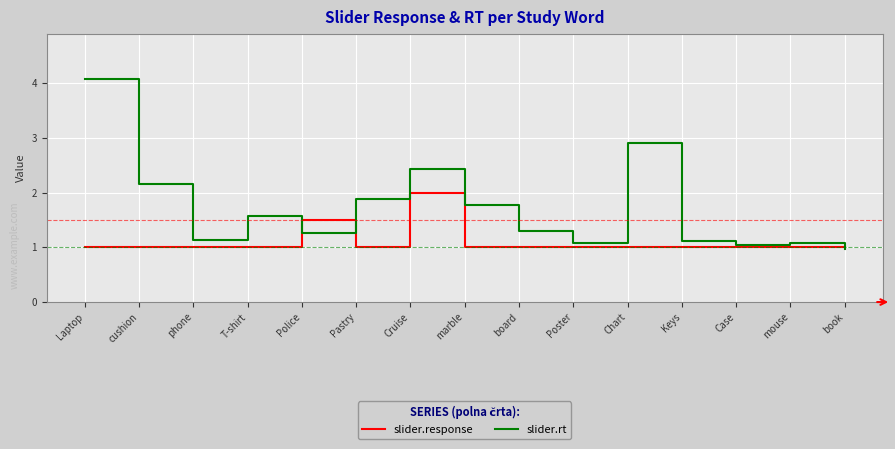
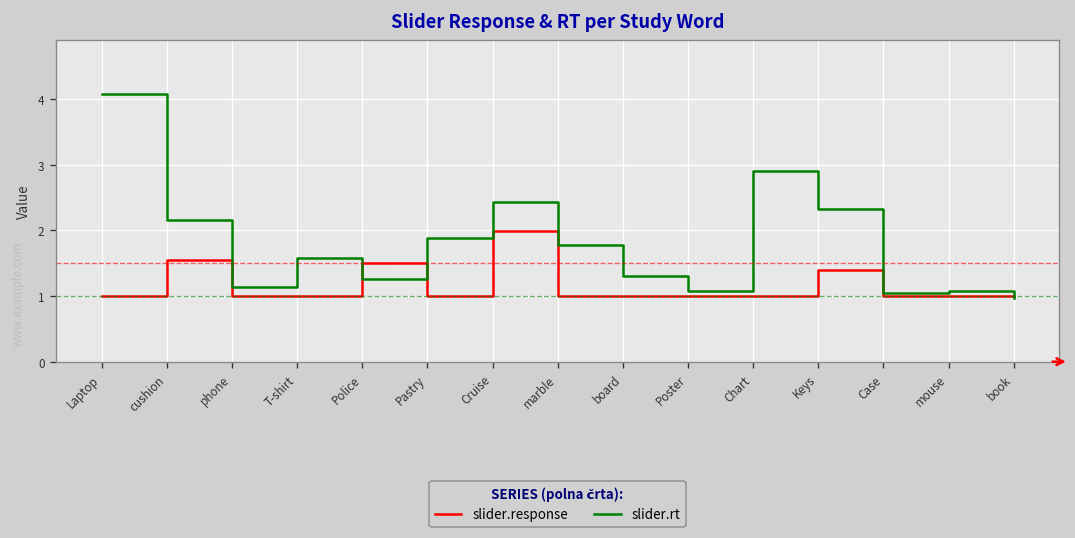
slider.response, cushion: 1.0 -> 1.6
slider.response, Keys: 1.0 -> 1.4
slider.rt, Keys: 1.1 -> 2.3
